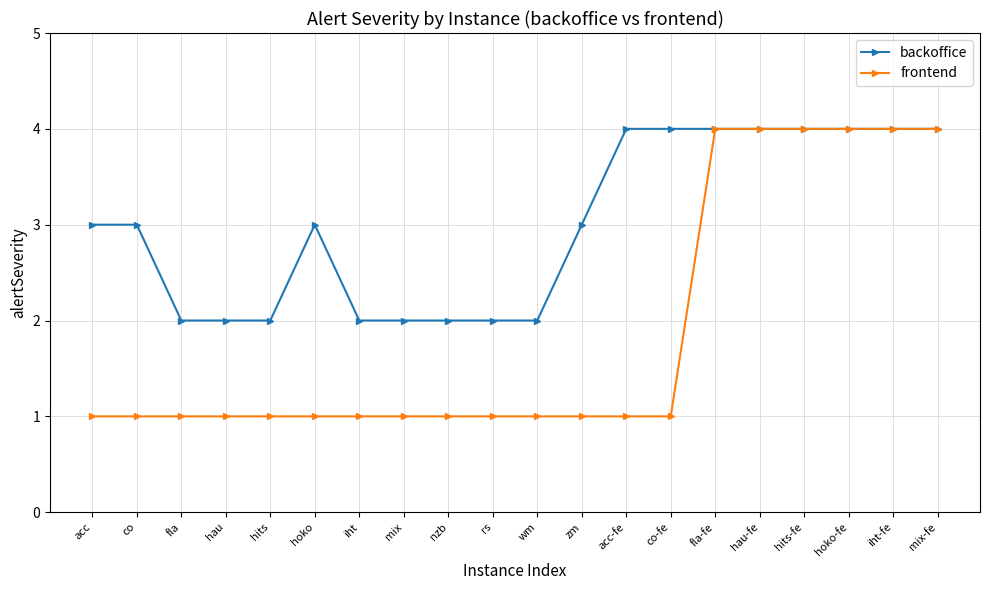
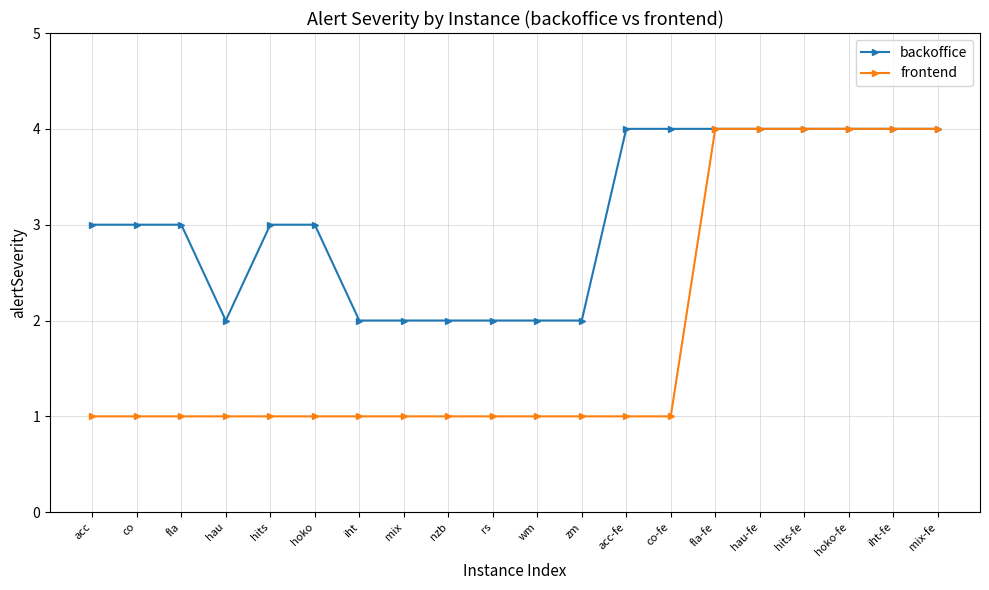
backoffice, fla: 2 -> 3
backoffice, hits: 2 -> 3
backoffice, zm: 3 -> 2
